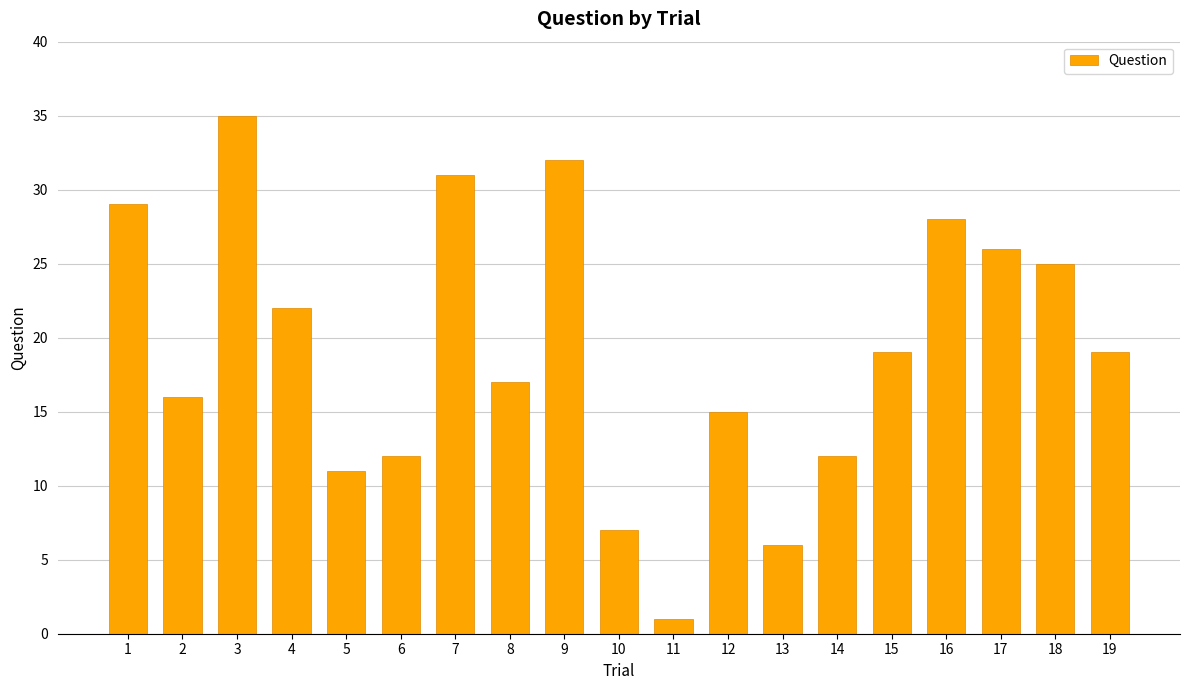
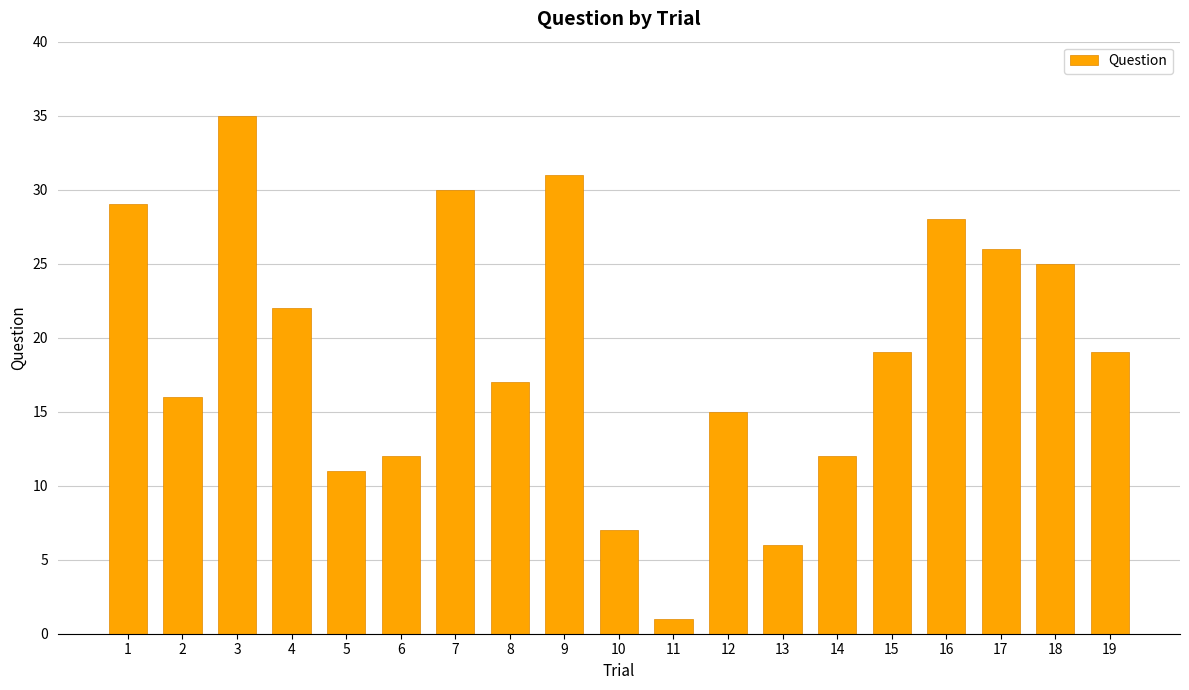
7: 31 -> 30
9: 32 -> 31
